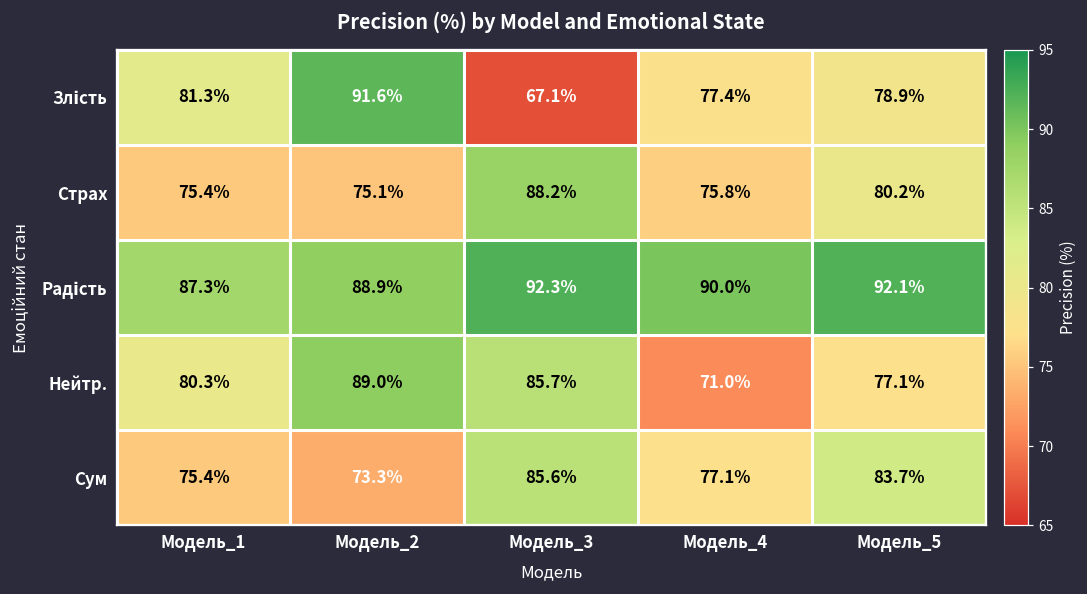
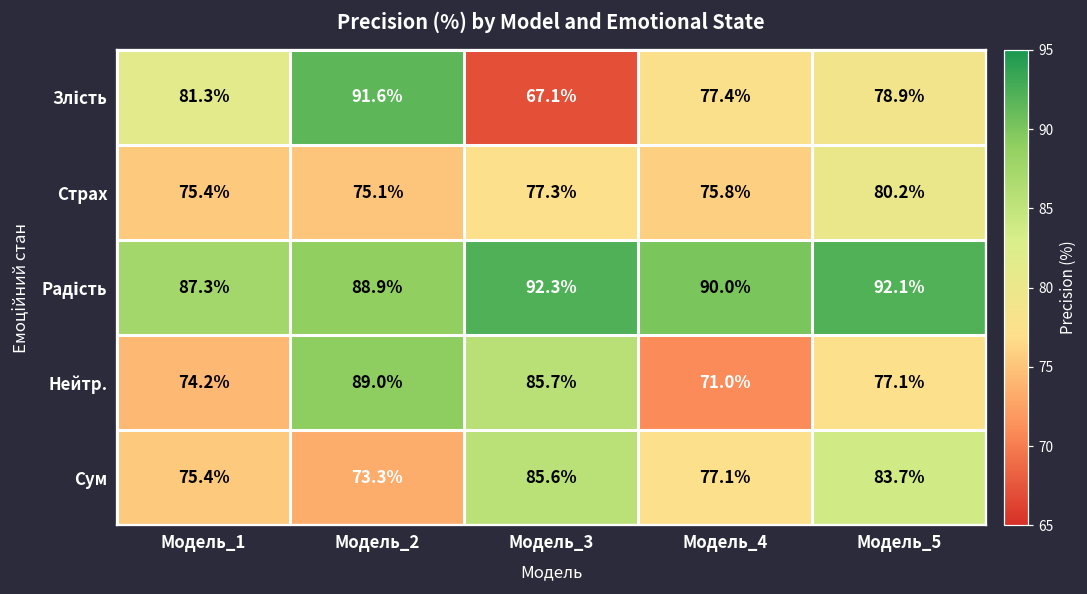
Страх, Модель_3: 88.2% -> 77.3%
Нейтр., Модель_1: 80.3% -> 74.2%
